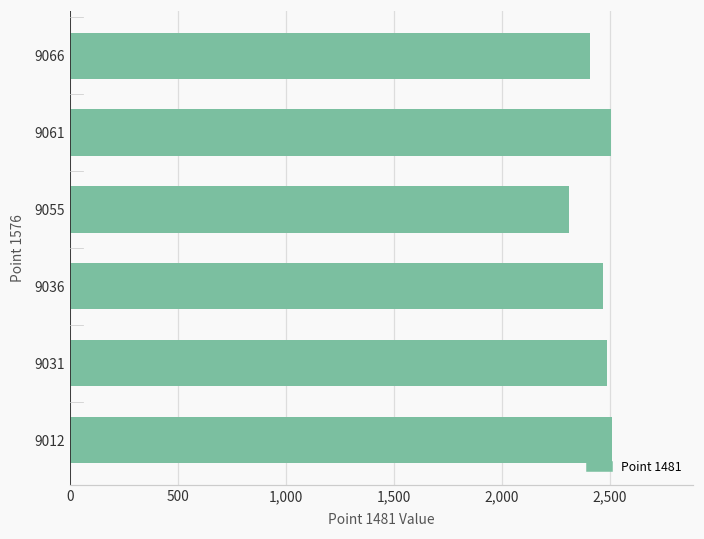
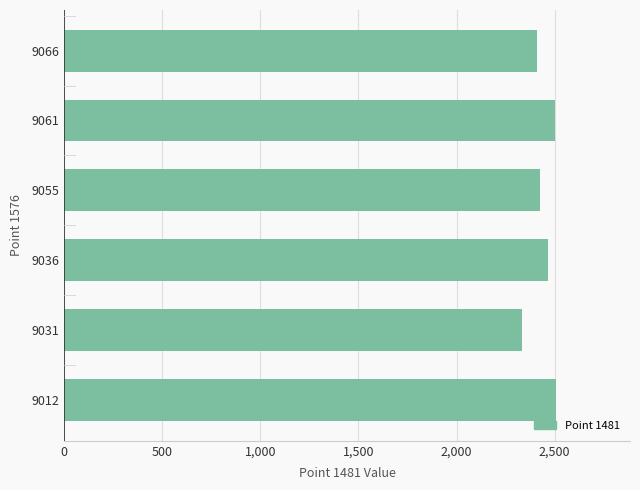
9055: 2,310 -> 2,420
9031: 2,480 -> 2,330
